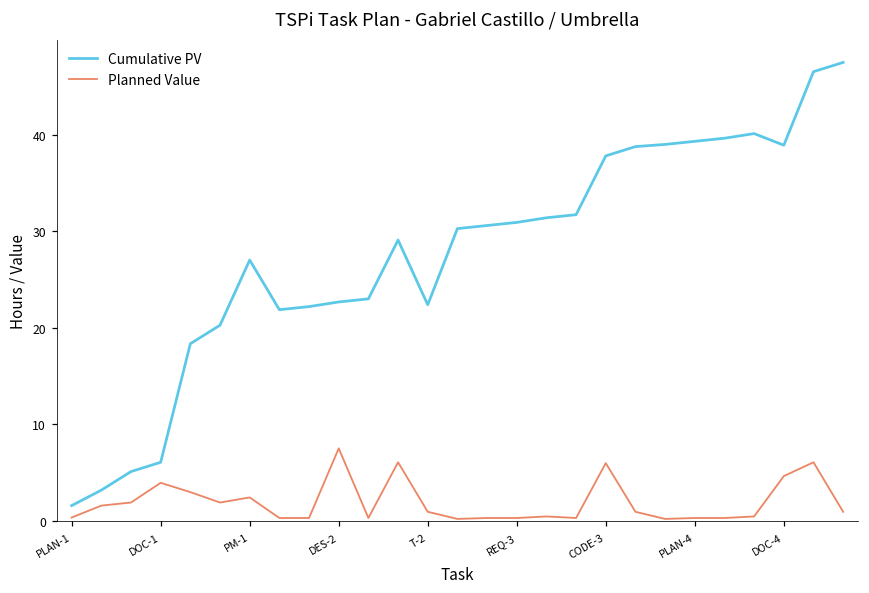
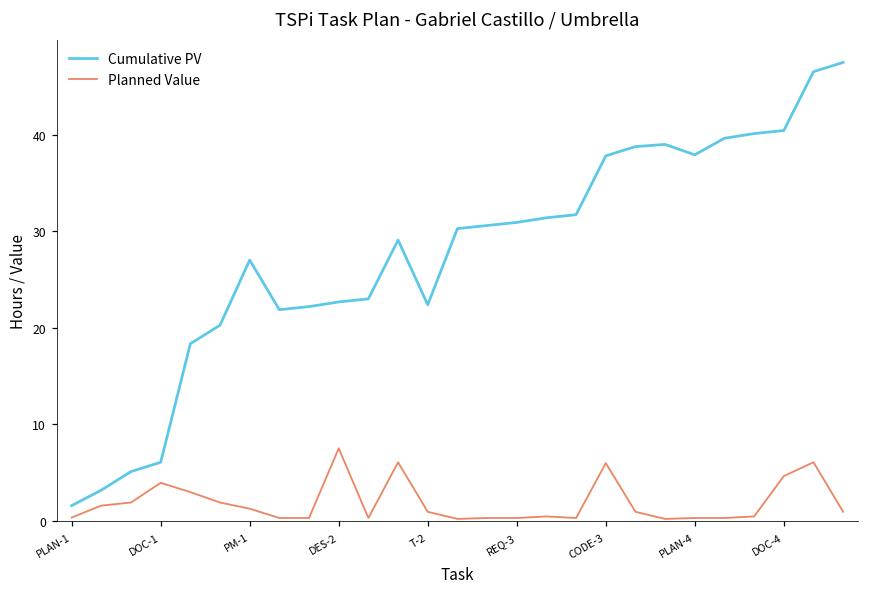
Planned Value, PM-1: 2 -> 1
Cumulative PV, PLAN-4: 39 -> 38
Cumulative PV, DOC-4: 39 -> 40
